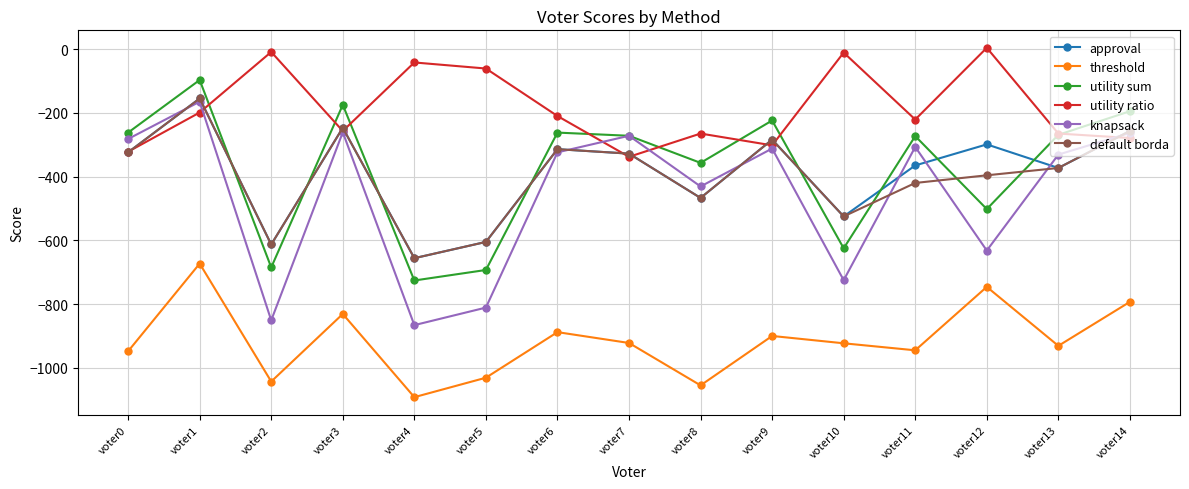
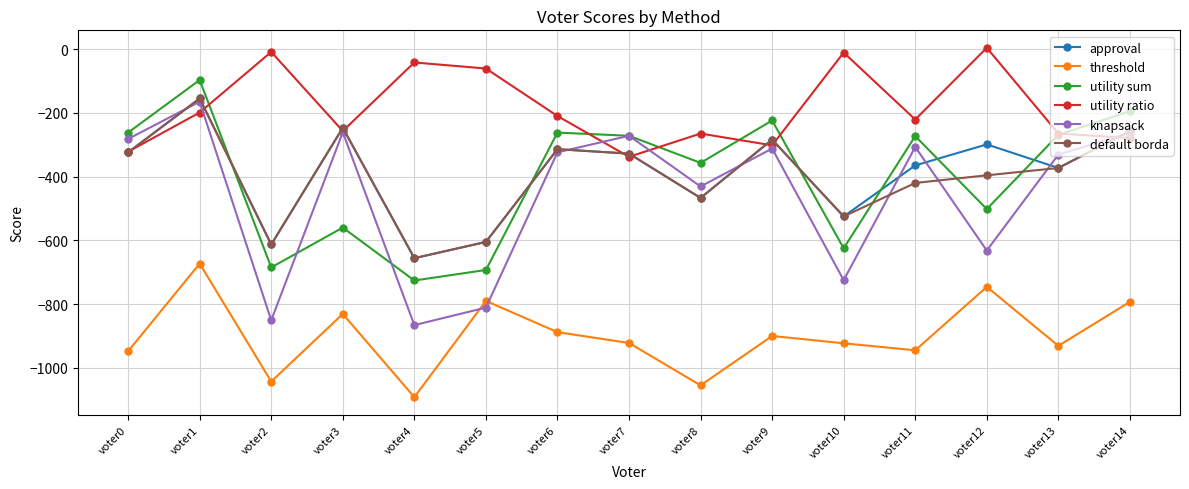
utility sum, voter3: -180 -> -560
threshold, voter5: -1030 -> -790
